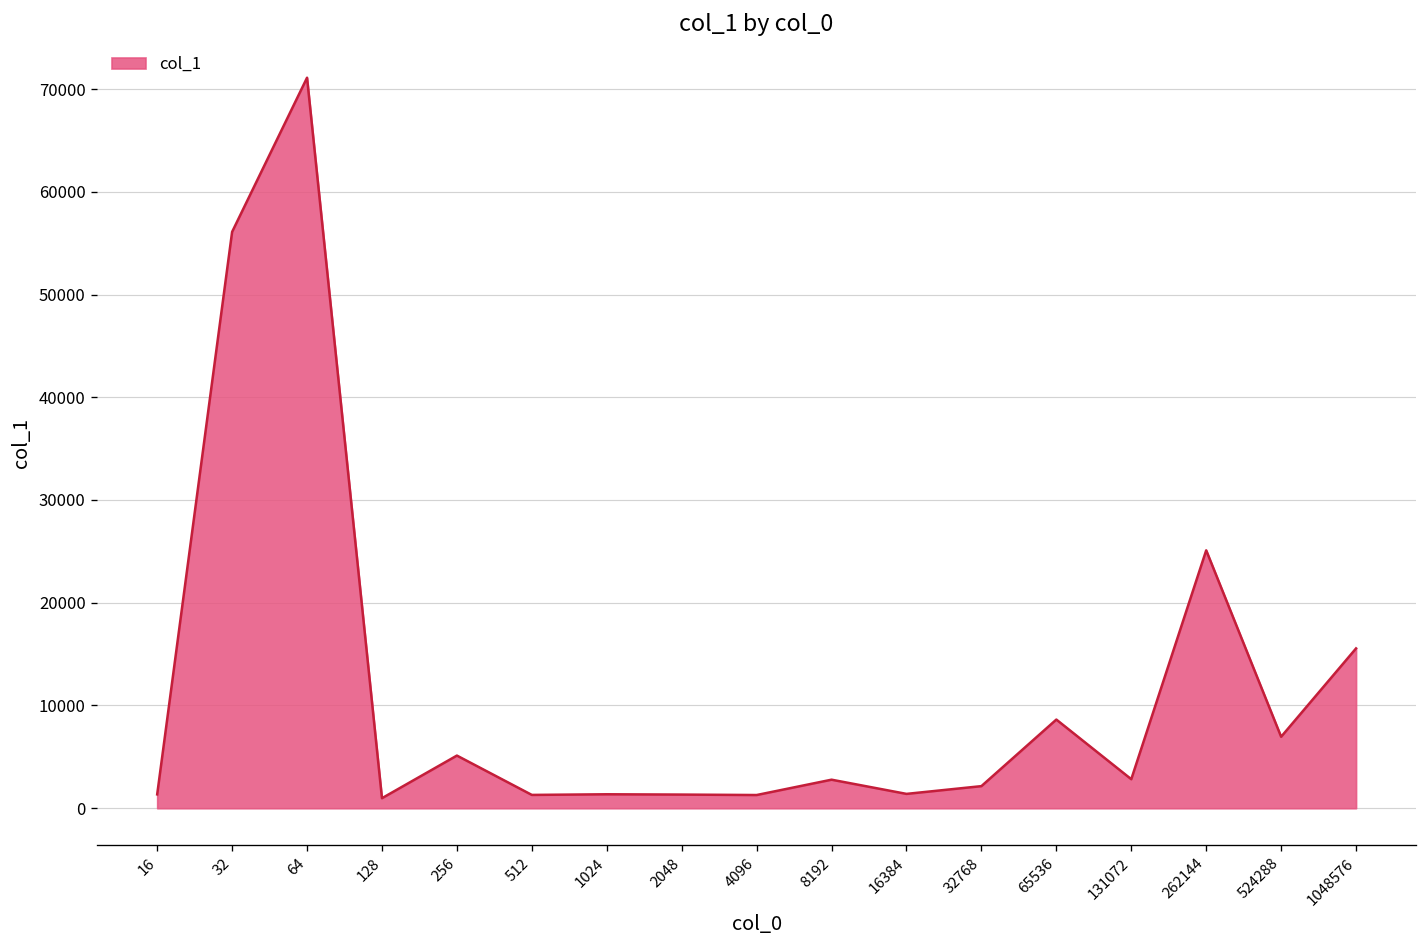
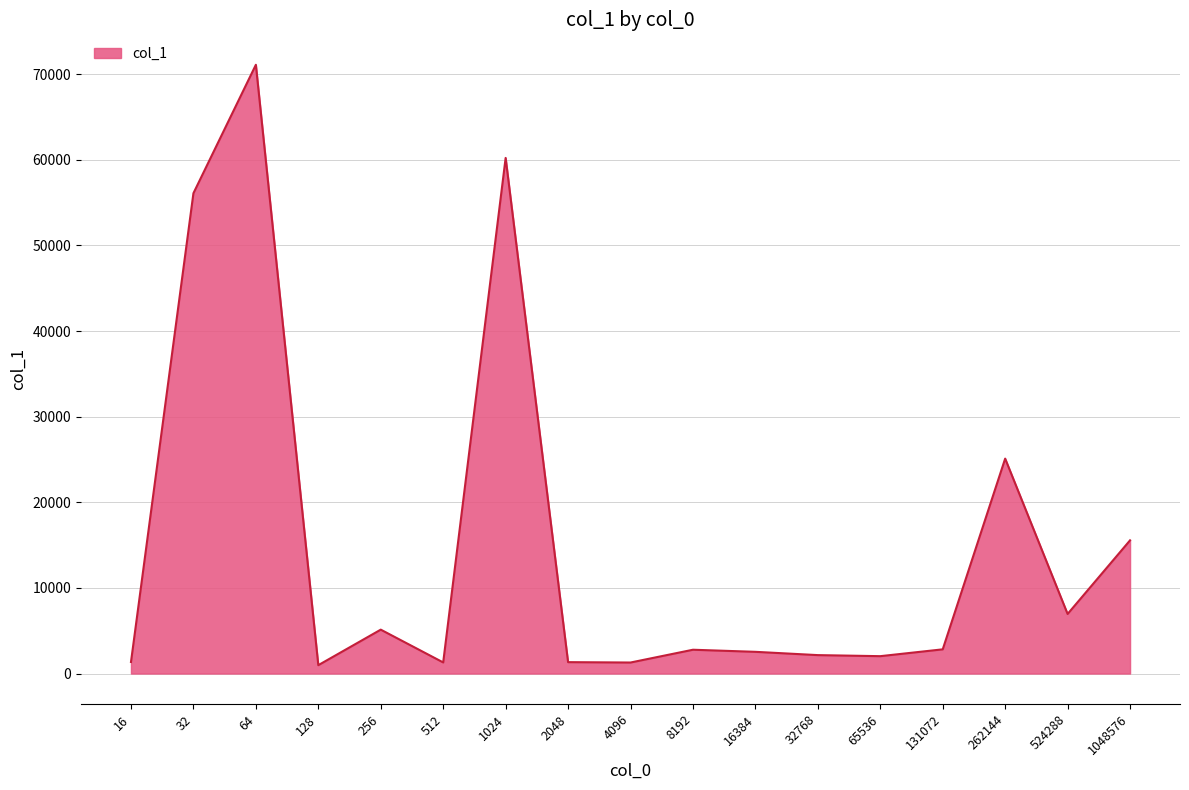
1024: 1000 -> 60000
16384: 1000 -> 3000
65536: 9000 -> 2000
